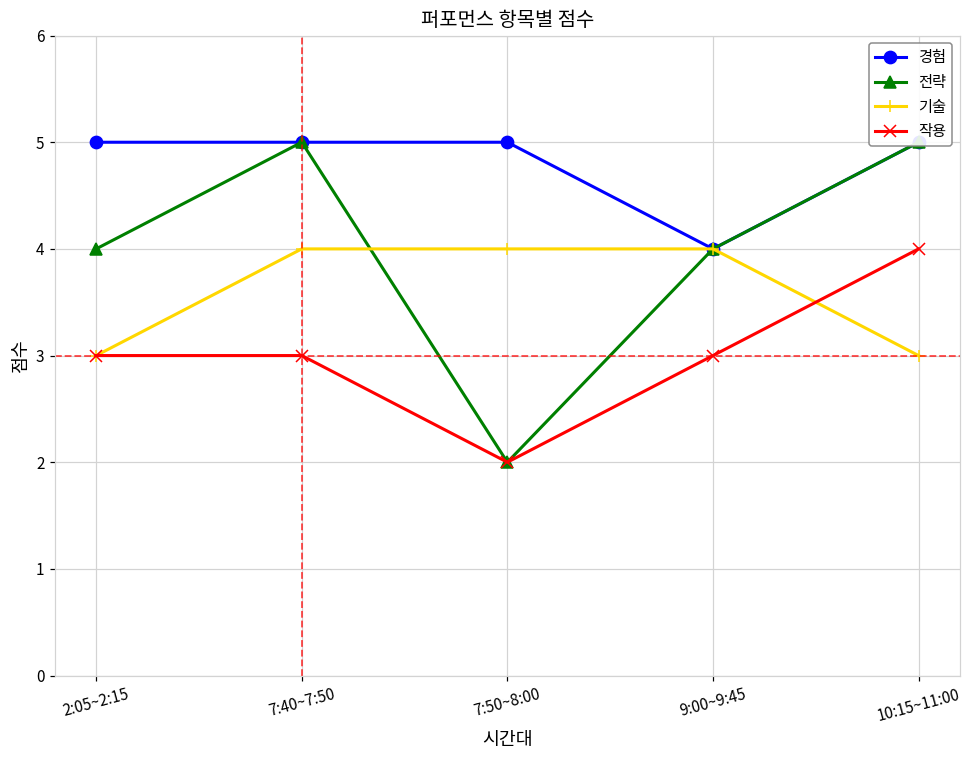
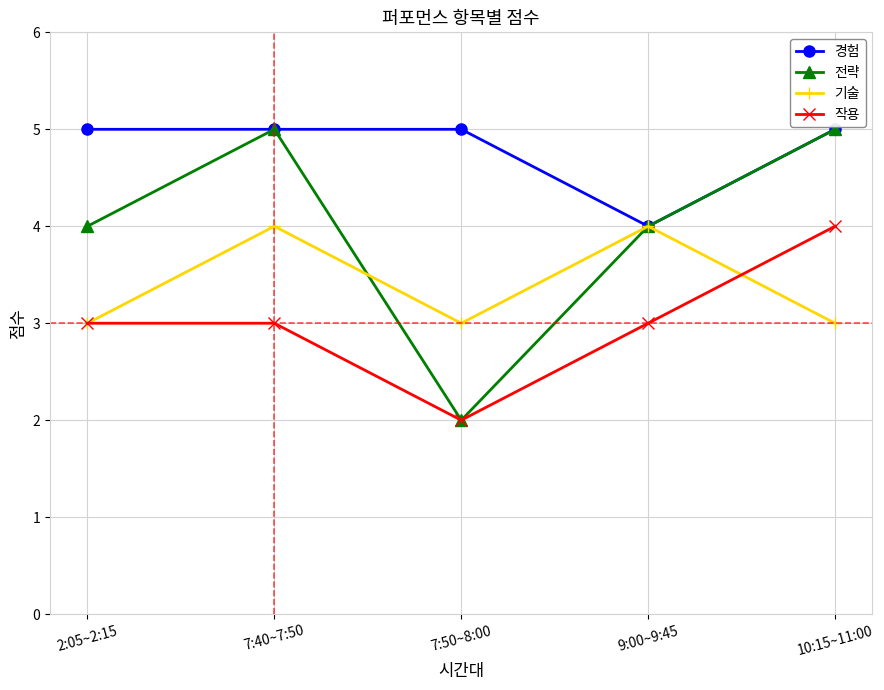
기술, 7:50~8:00: 4 -> 3
